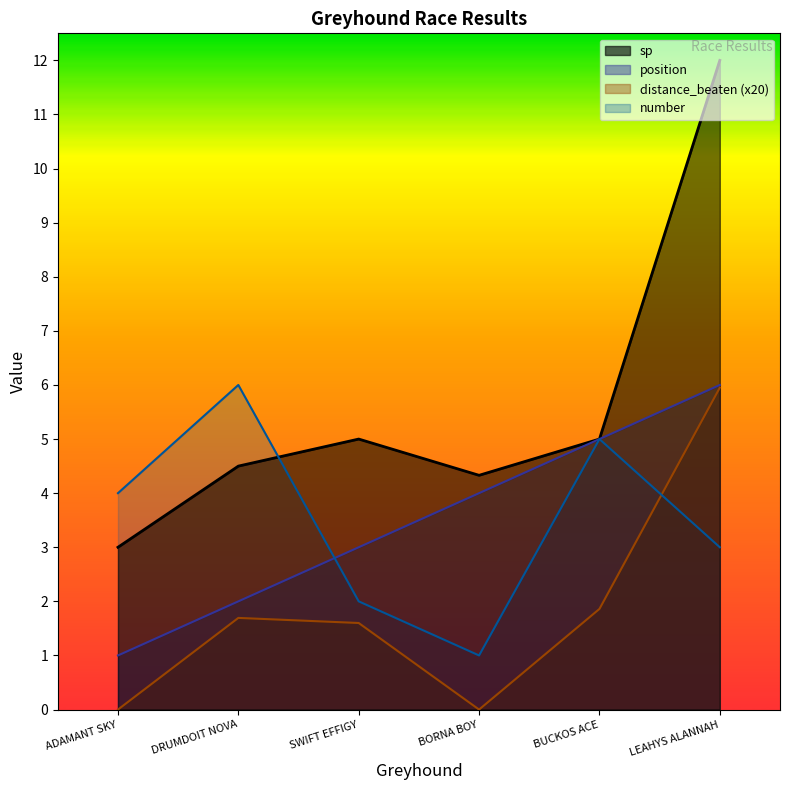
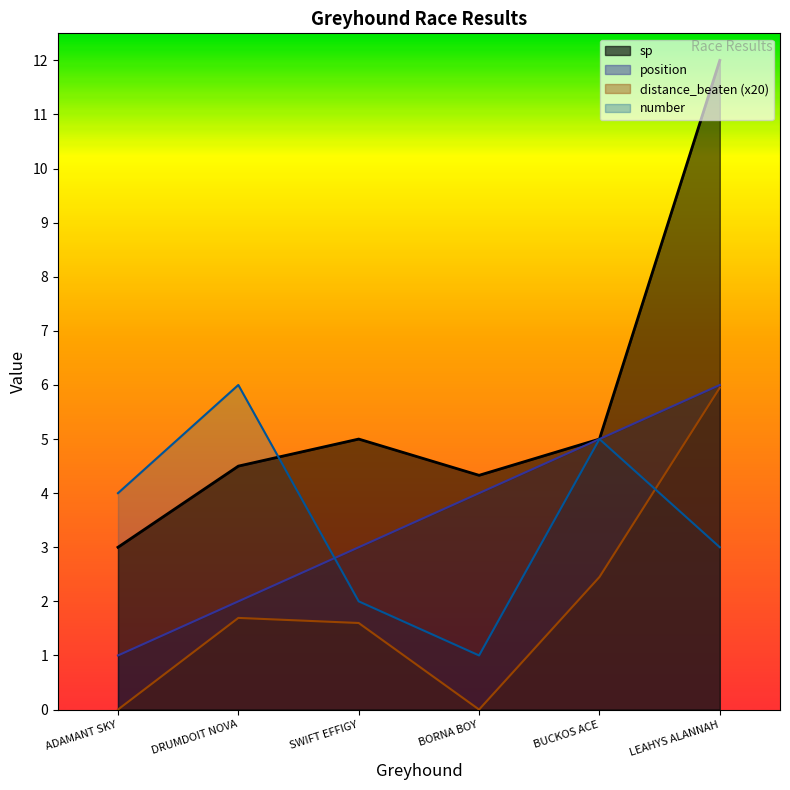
distance_beaten (x20), BUCKOS ACE: 1.9 -> 2.5
